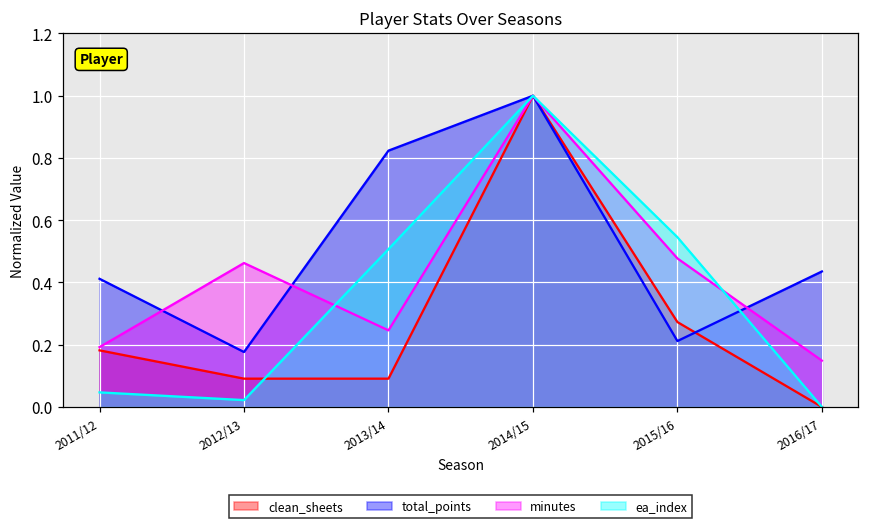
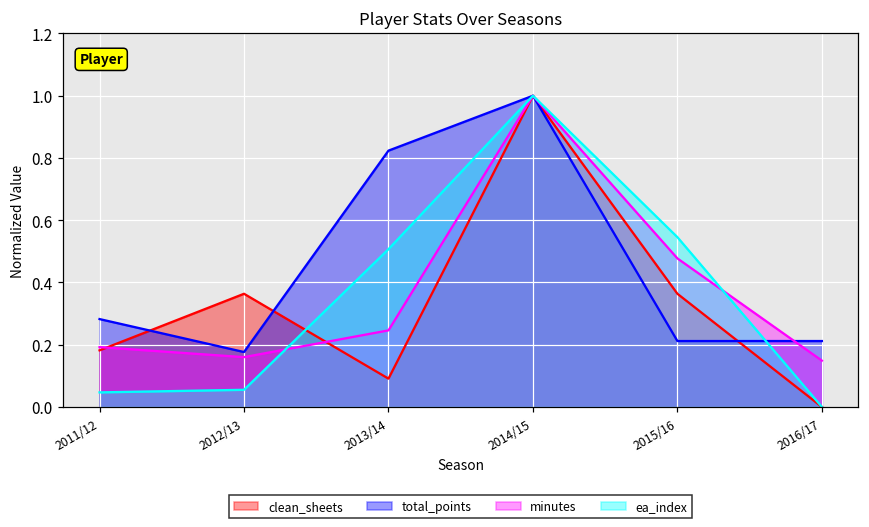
total_points, 2011/12: 0.41 -> 0.28
clean_sheets, 2012/13: 0.09 -> 0.36
minutes, 2012/13: 0.46 -> 0.16
ea_index, 2012/13: 0.02 -> 0.06
clean_sheets, 2015/16: 0.27 -> 0.36
total_points, 2016/17: 0.44 -> 0.21
